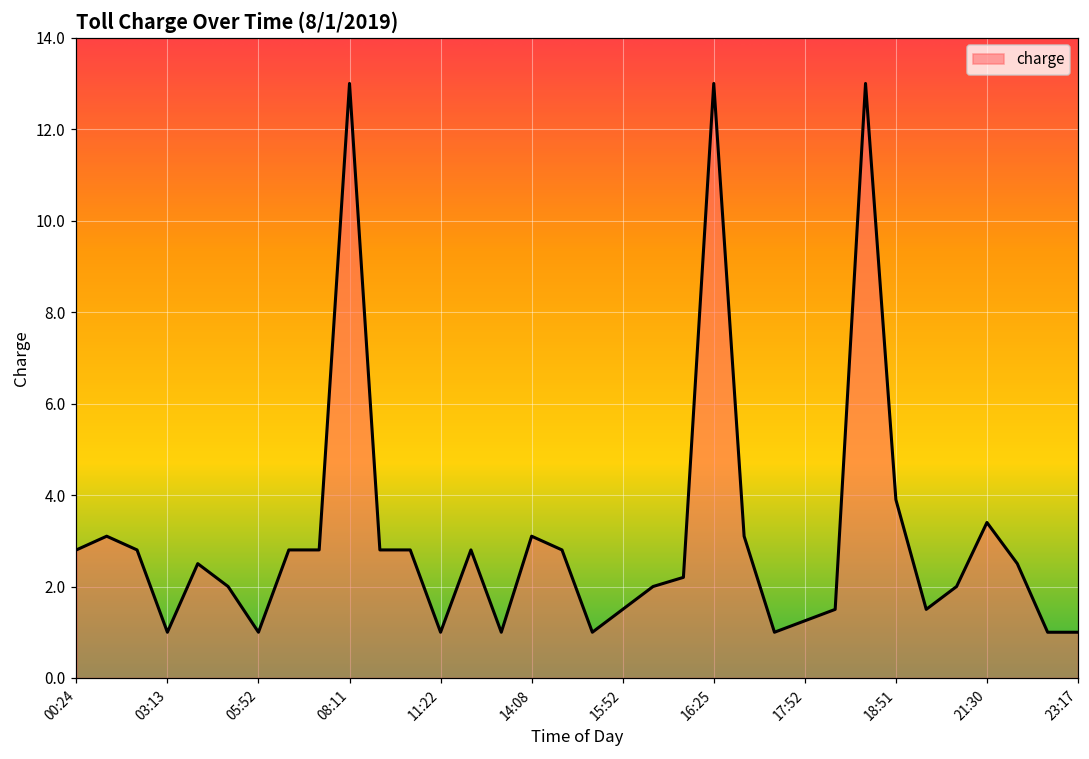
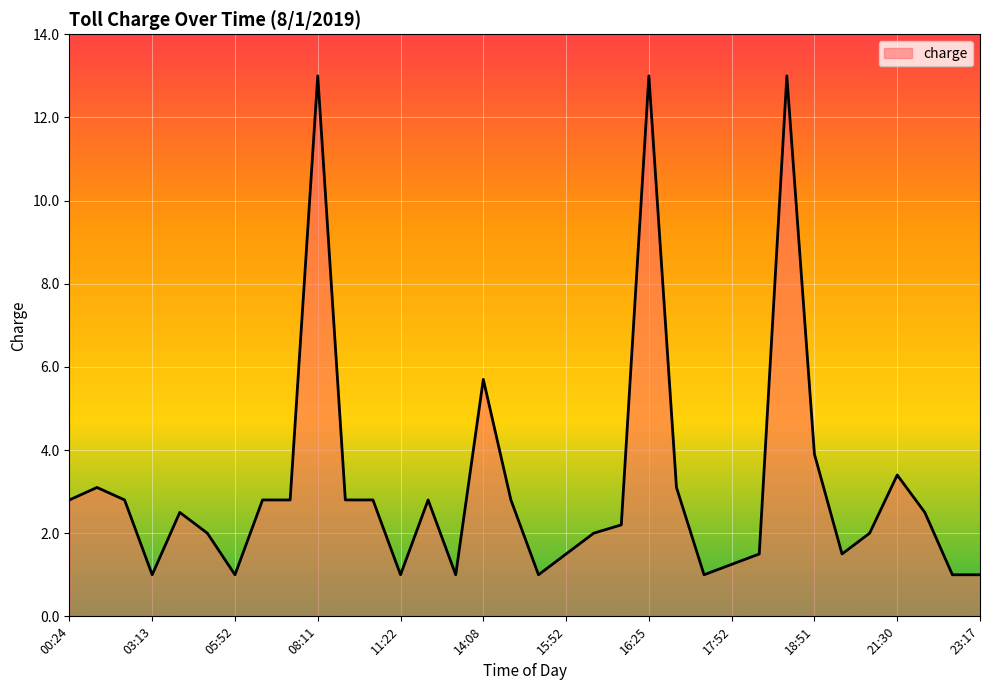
14:08: 3.1 -> 5.7
